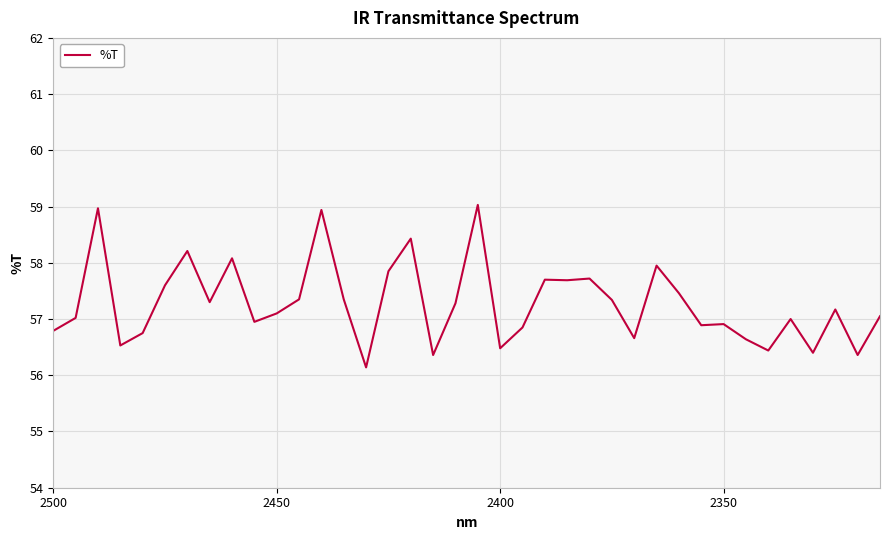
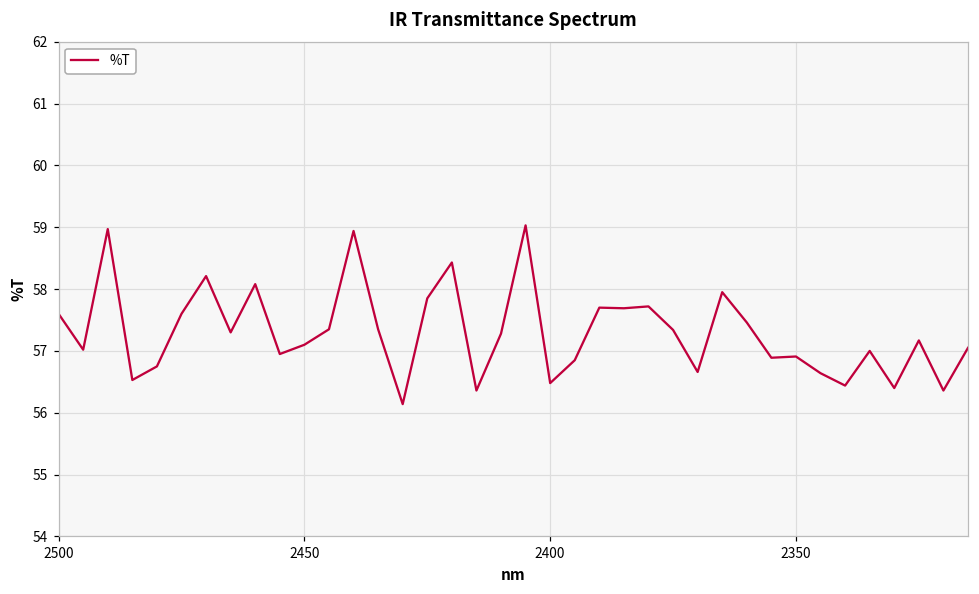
2500: 56.8 -> 57.6
